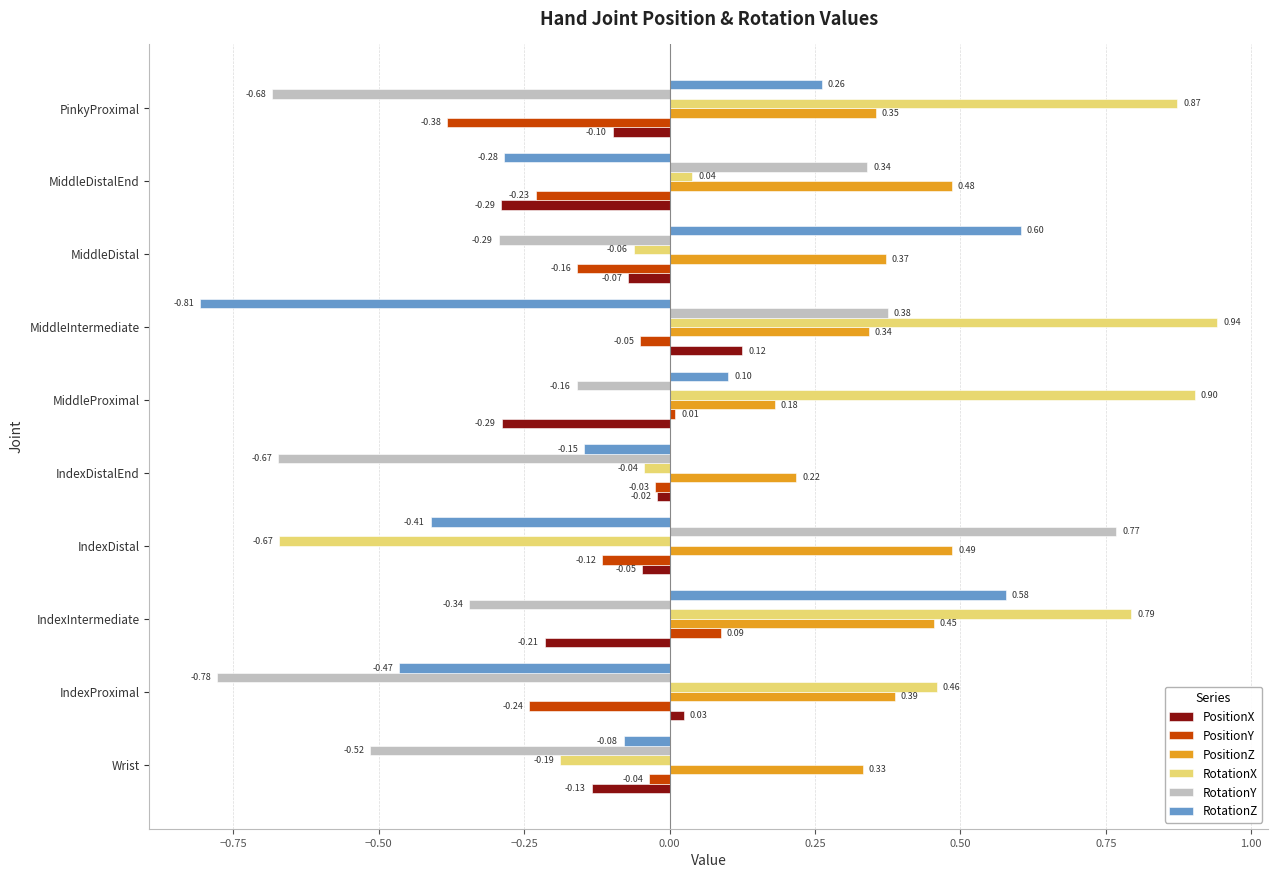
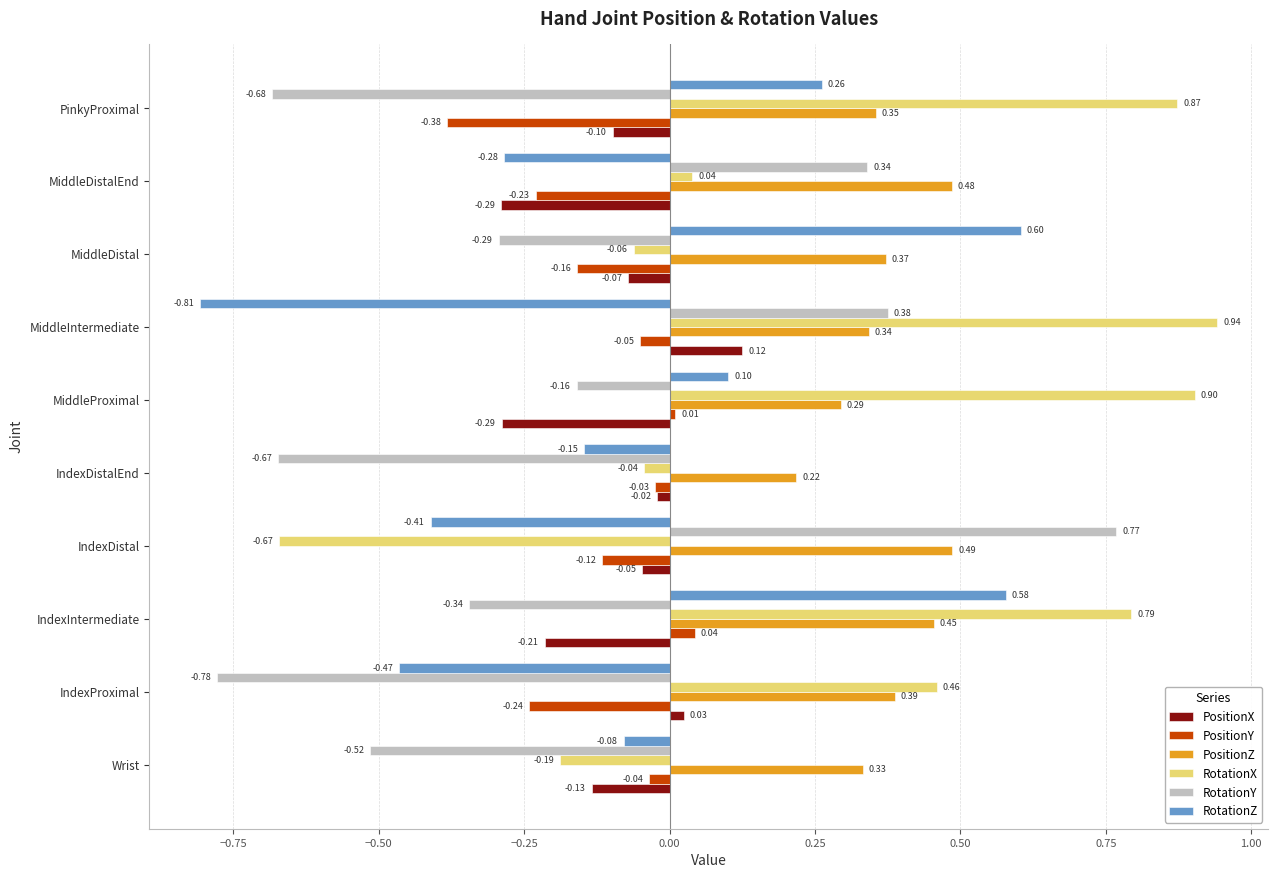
PositionZ, MiddleProximal: 0.18 -> 0.29
PositionY, IndexIntermediate: 0.09 -> 0.04
